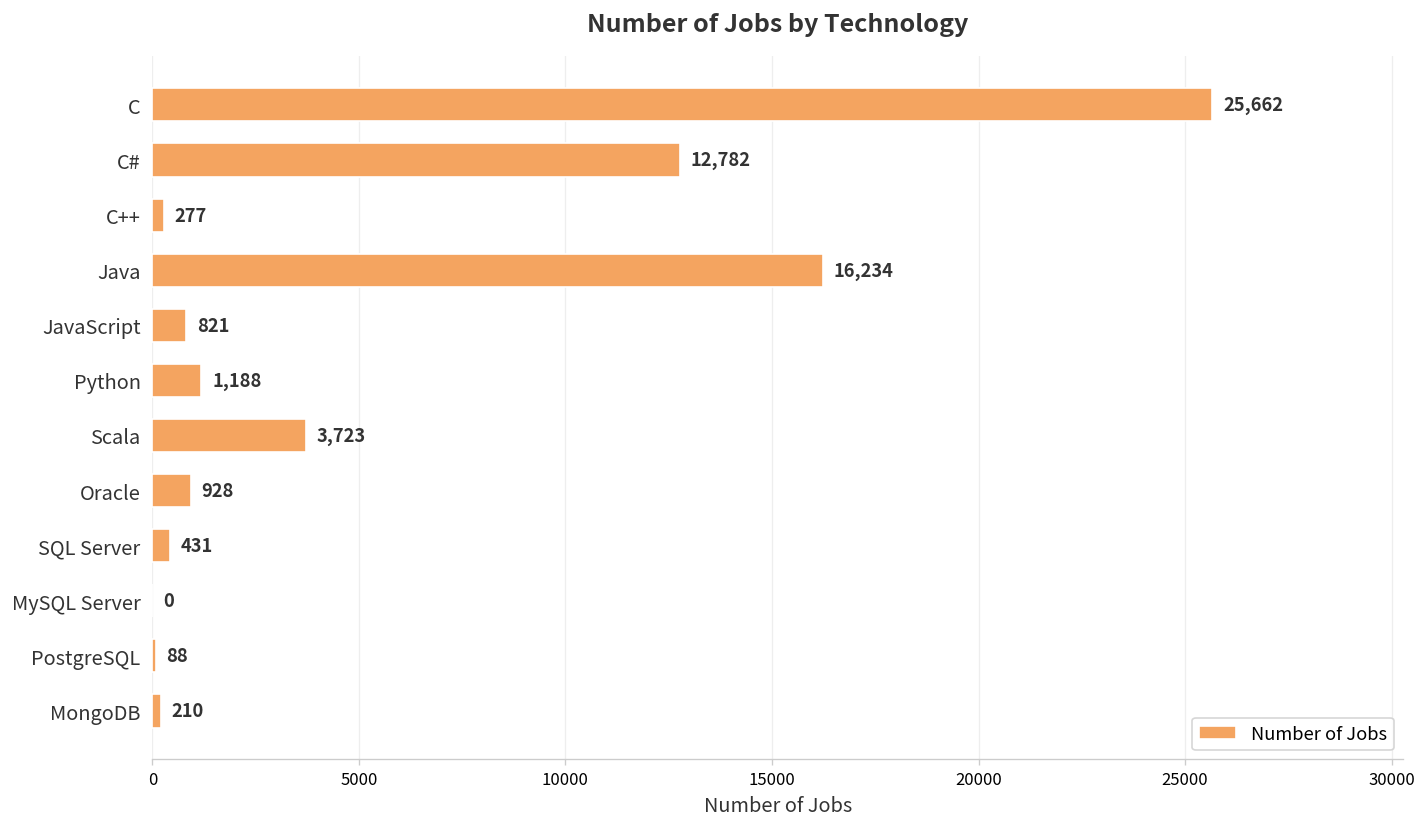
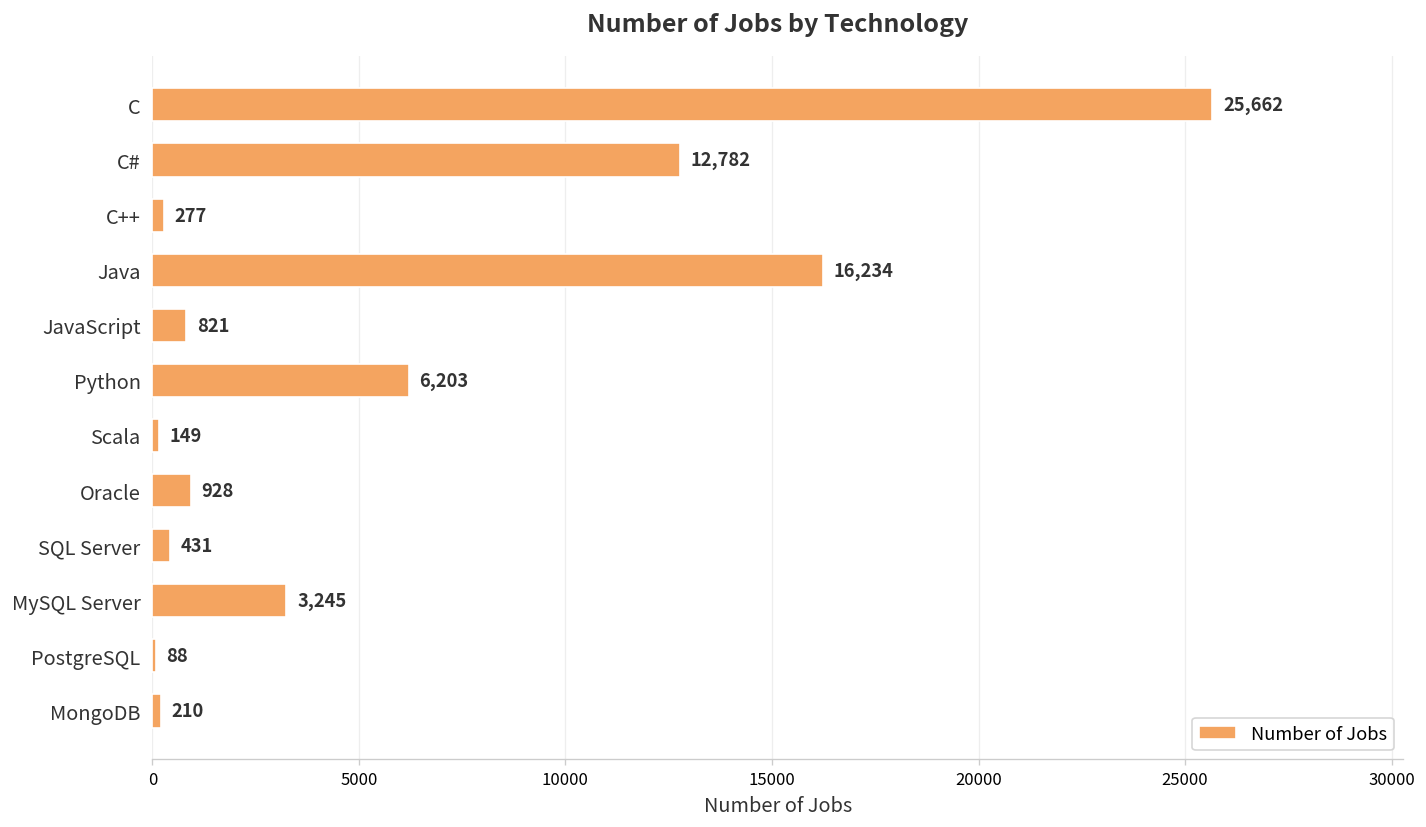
Python: 1,188 -> 6,203
Scala: 3,723 -> 149
MySQL Server: 0 -> 3,245
